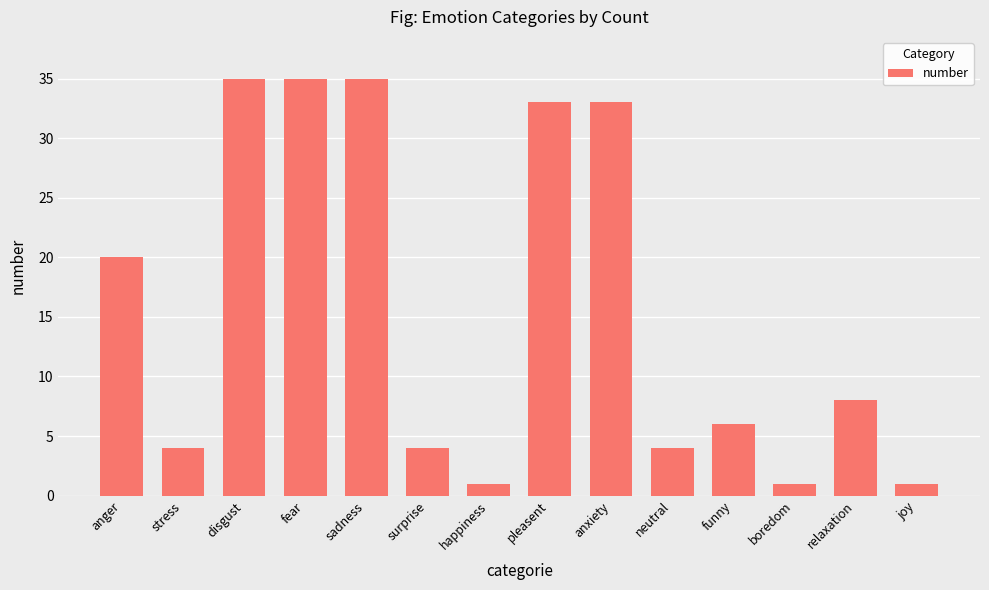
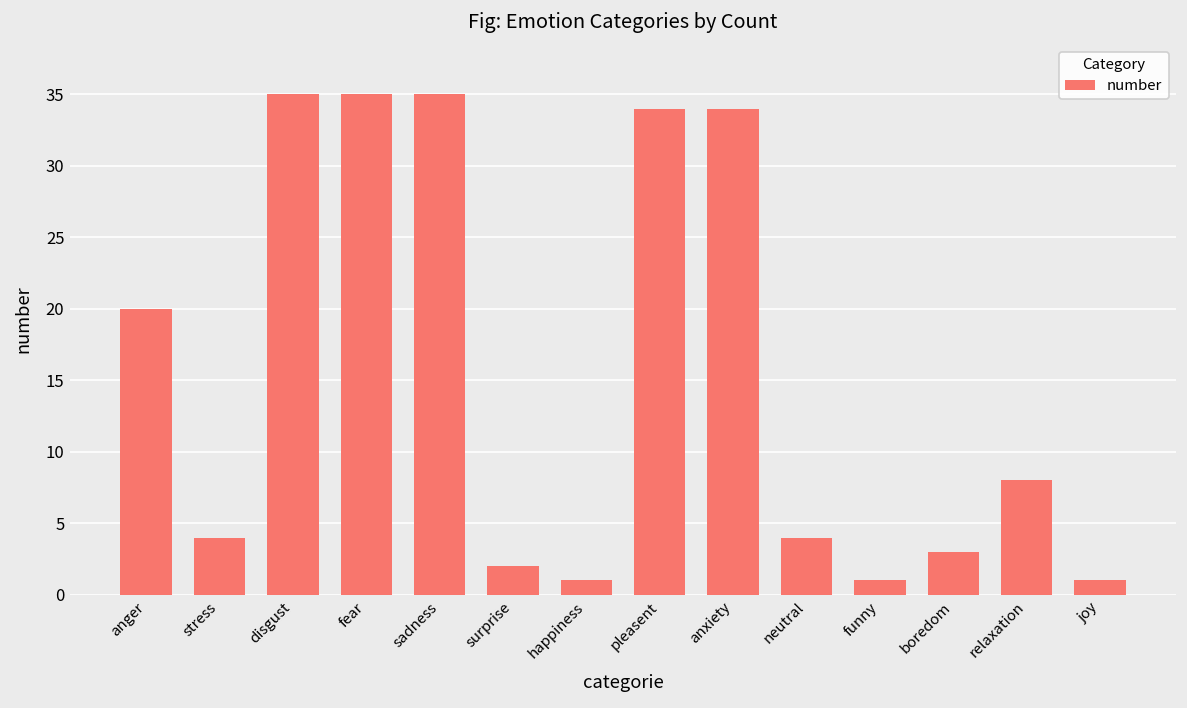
surprise: 4 -> 2
pleasent: 33 -> 34
anxiety: 33 -> 34
funny: 6 -> 1
boredom: 1 -> 3
